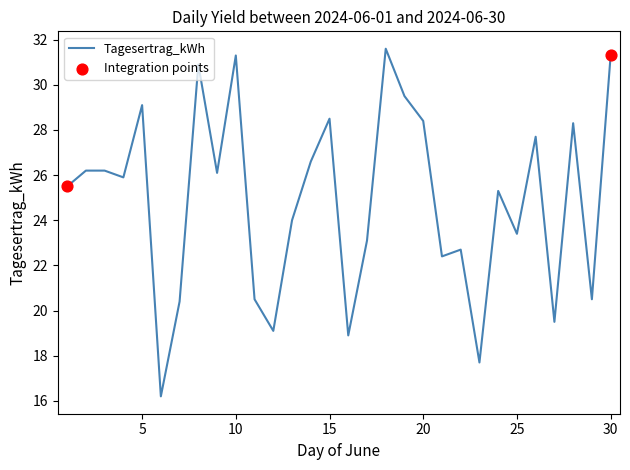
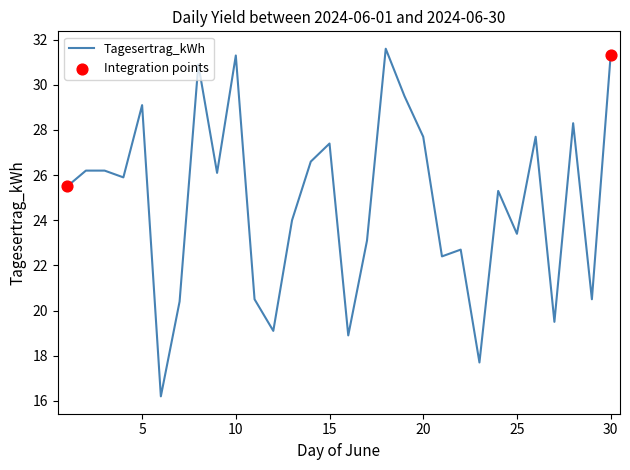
Tagesertrag_kWh, 15: 28.5 -> 27.4
Tagesertrag_kWh, 20: 28.4 -> 27.7
